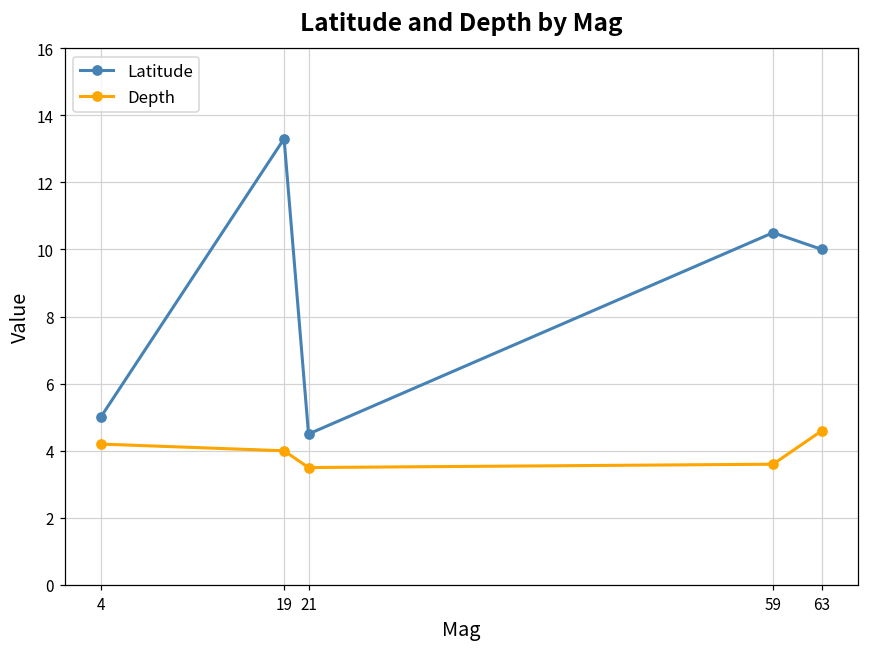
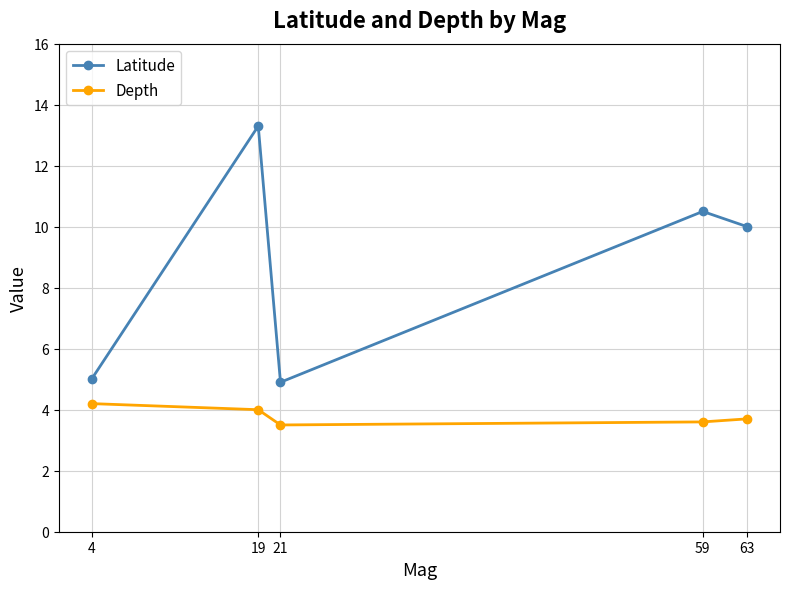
Latitude, 21: 4.5 -> 4.9
Depth, 63: 4.6 -> 3.7
